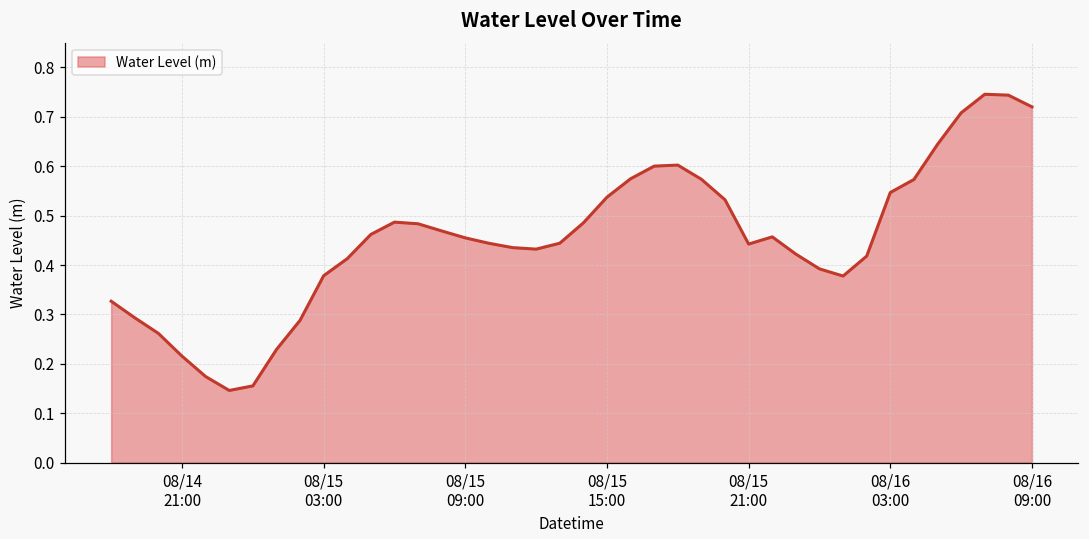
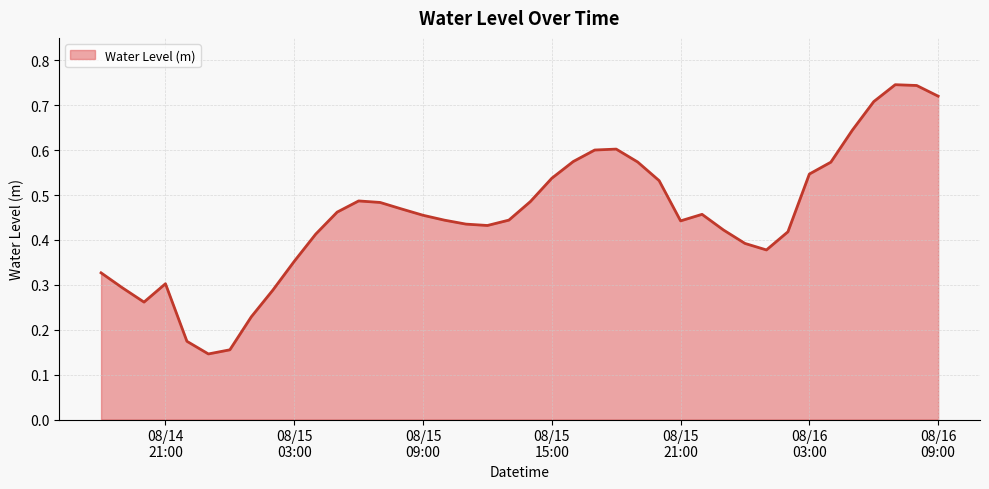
08/14 21:00: 0.22 -> 0.30
08/15 03:00: 0.38 -> 0.35
